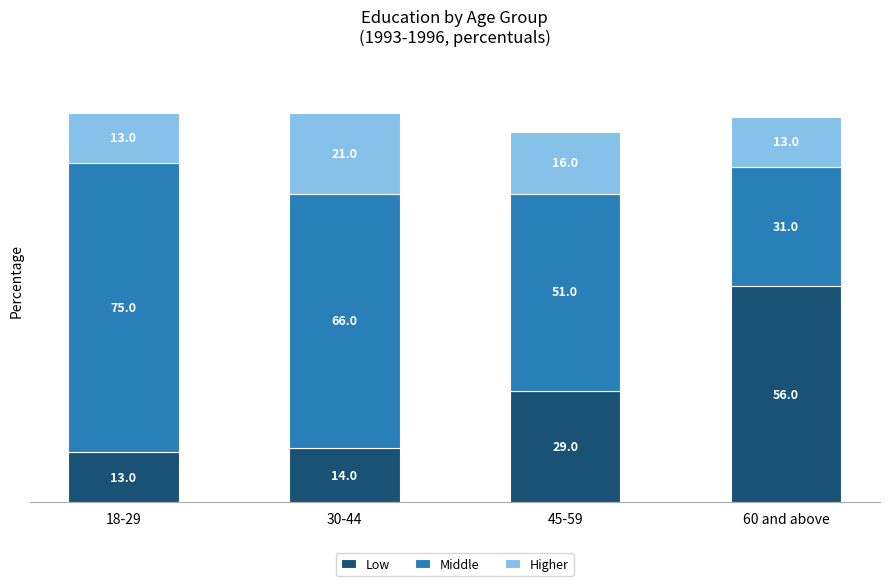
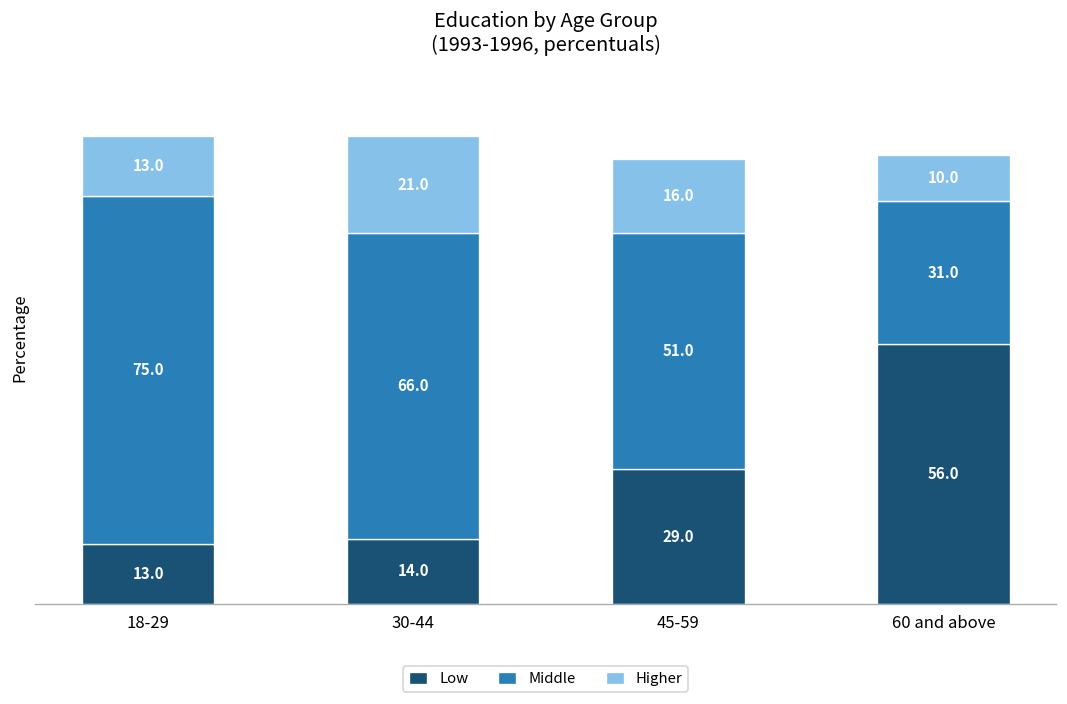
Higher, 60 and above: 13.0 -> 10.0
